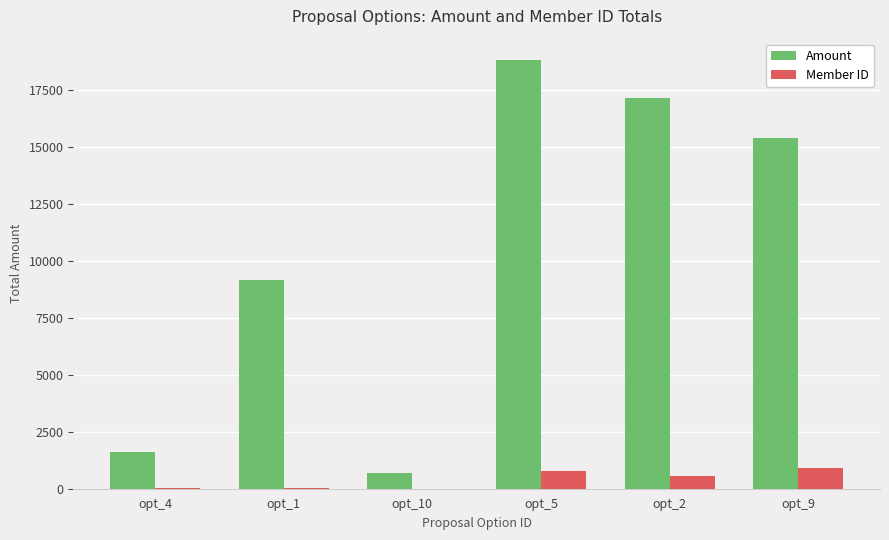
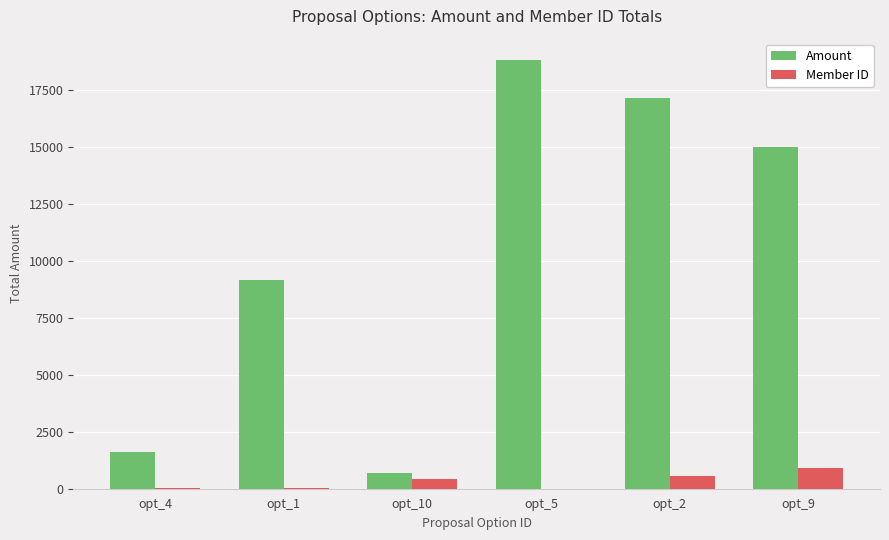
Member ID, opt_10: 0 -> 400
Member ID, opt_5: 800 -> 0
Amount, opt_9: 15400 -> 15000
